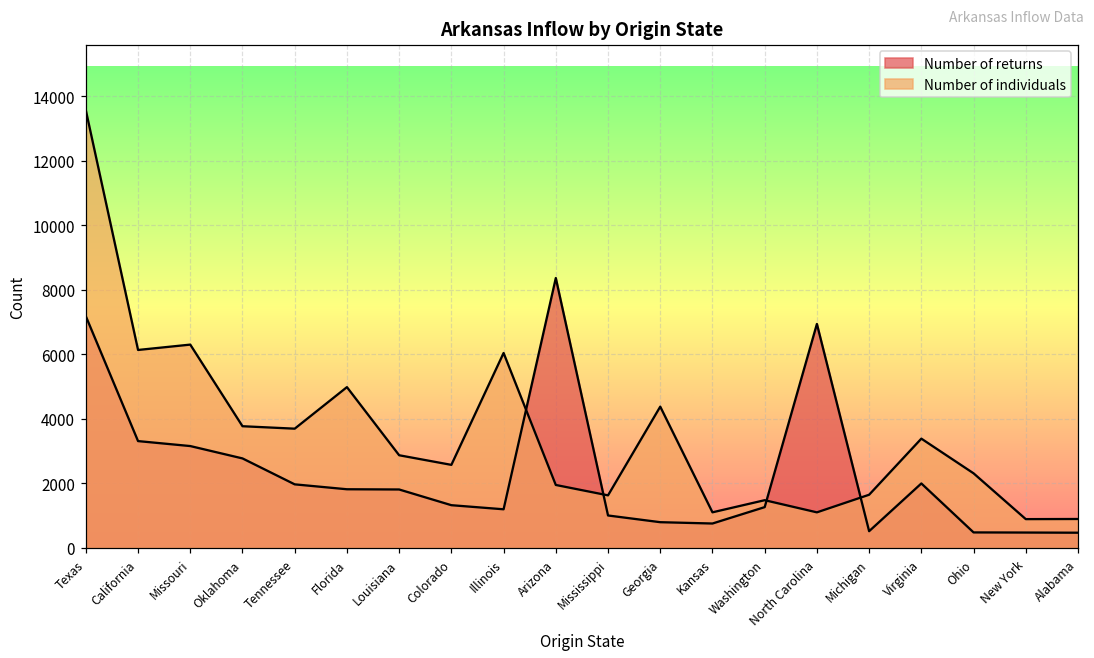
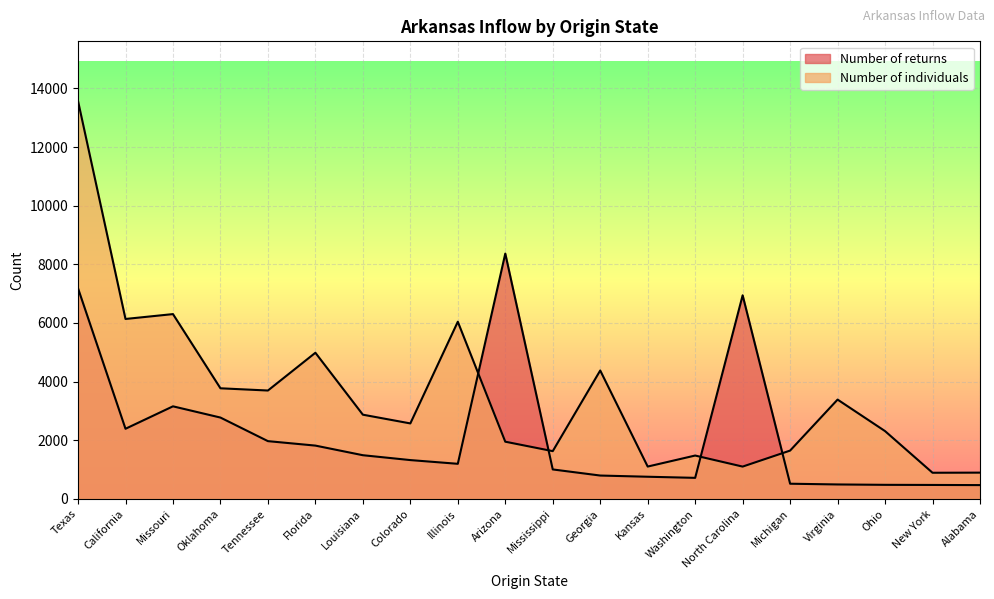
Number of returns, California: 3300 -> 2400
Number of returns, Louisiana: 1800 -> 1500
Number of returns, Washington: 1300 -> 700
Number of returns, Virginia: 2000 -> 500
